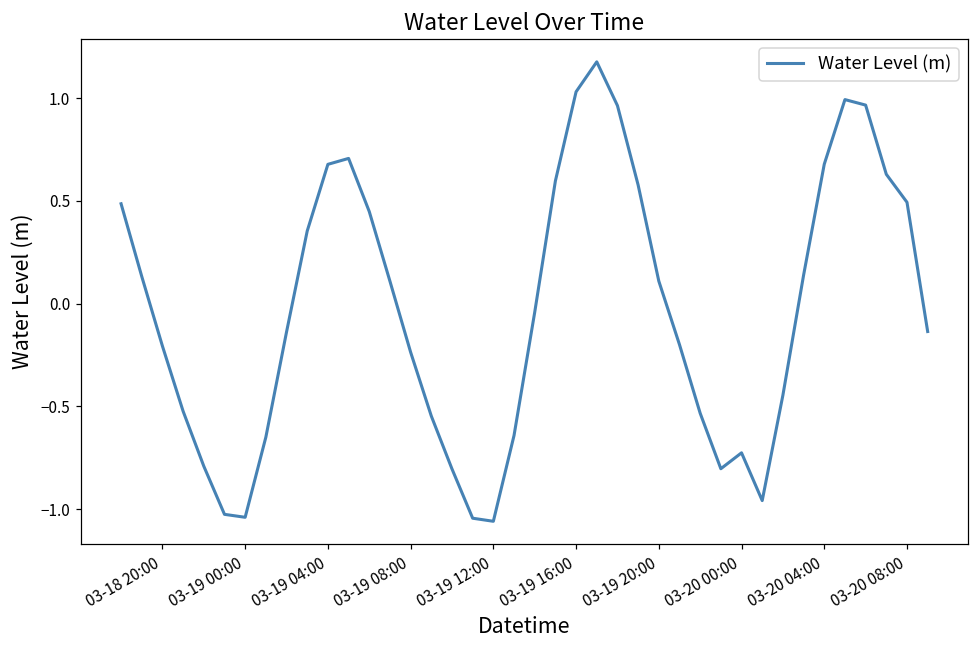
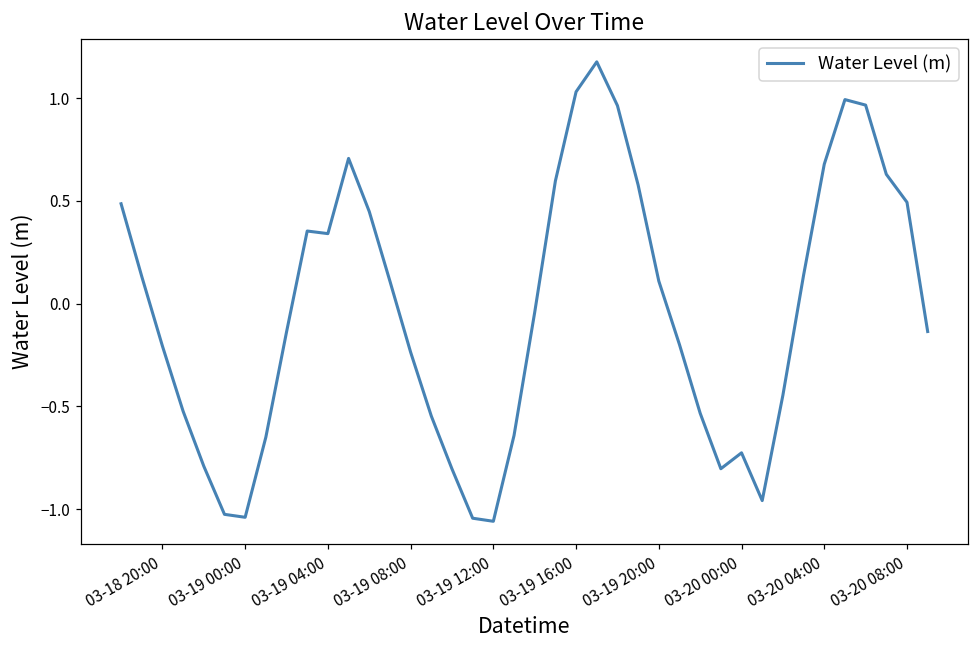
03-19 04:00: 0.68 -> 0.34
